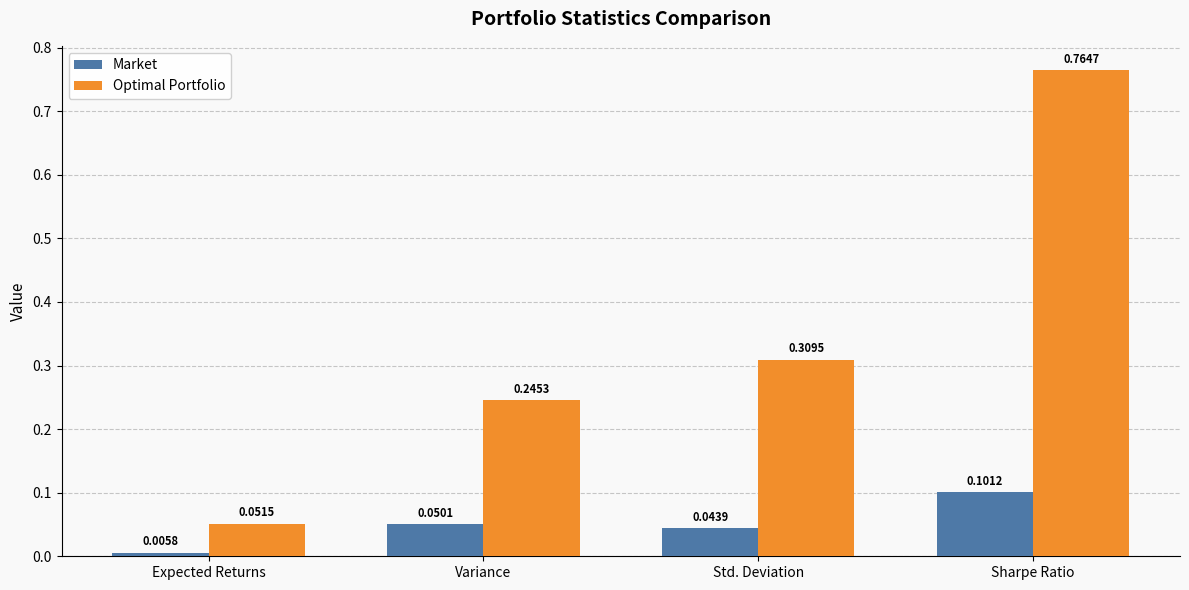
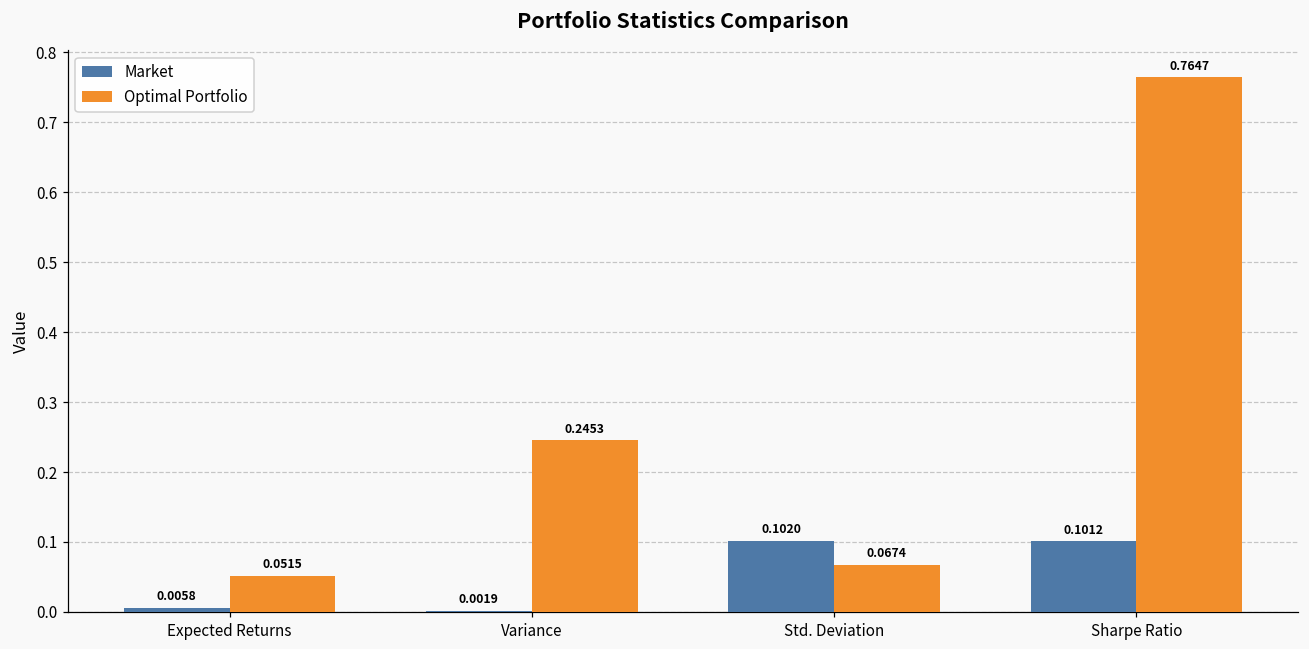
Market, Variance: 0.0501 -> 0.0019
Market, Std. Deviation: 0.0439 -> 0.1020
Optimal Portfolio, Std. Deviation: 0.3095 -> 0.0674
